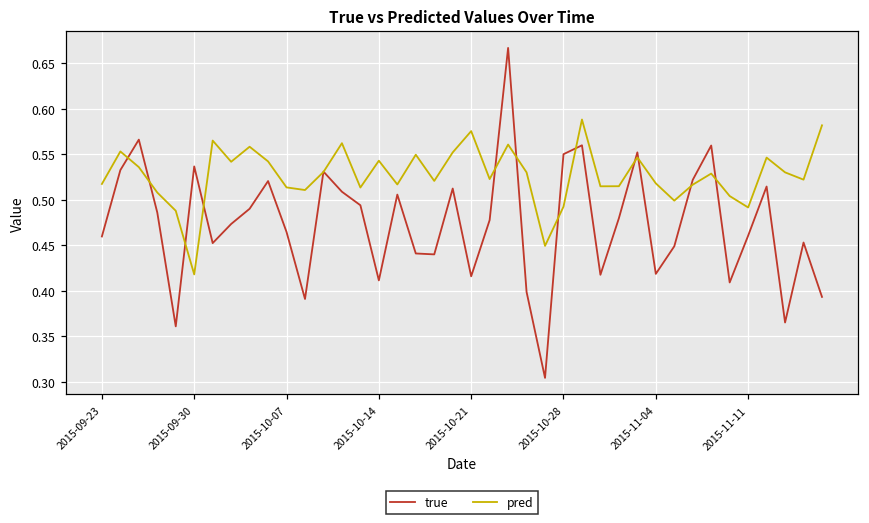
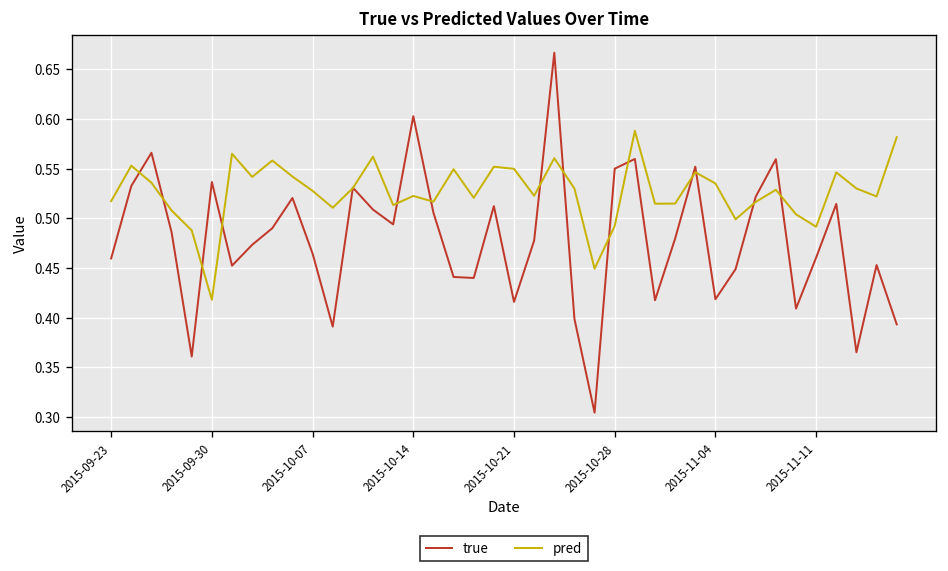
pred, 2015-10-07: 0.51 -> 0.53
true, 2015-10-14: 0.41 -> 0.60
pred, 2015-10-14: 0.54 -> 0.52
pred, 2015-10-21: 0.58 -> 0.55
pred, 2015-11-04: 0.52 -> 0.54
